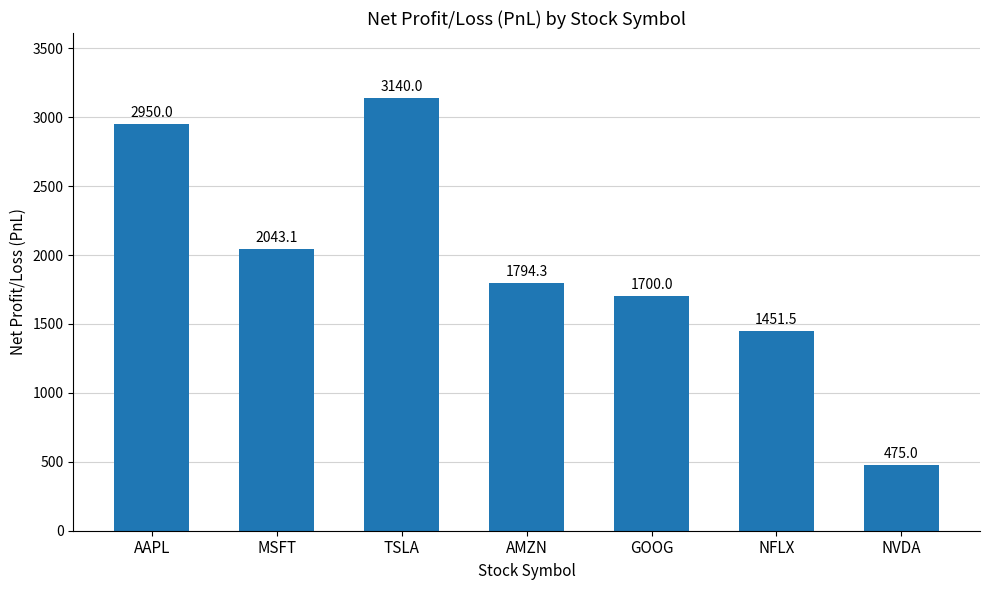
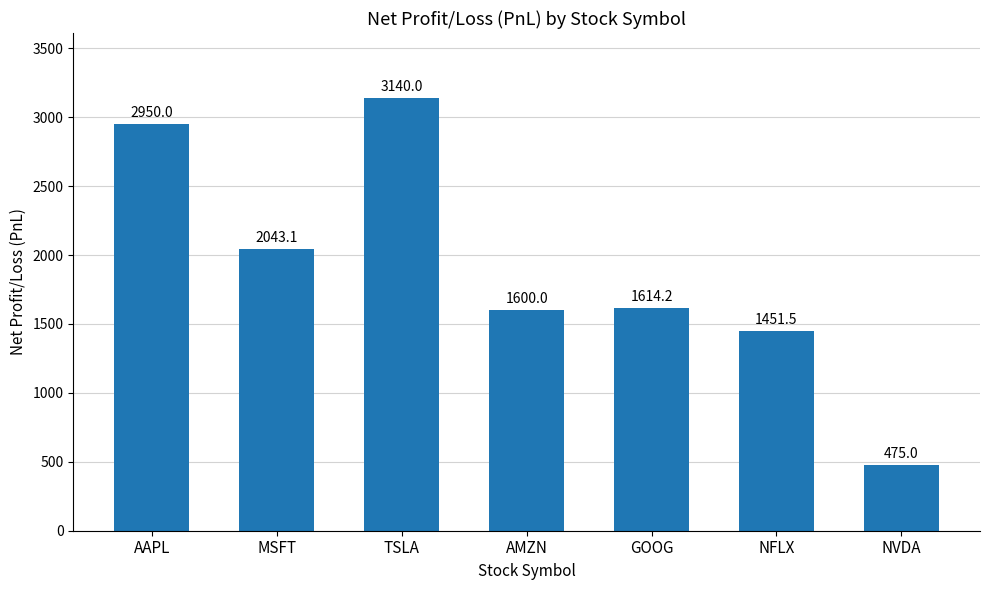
AMZN: 1794.3 -> 1600.0
GOOG: 1700.0 -> 1614.2
